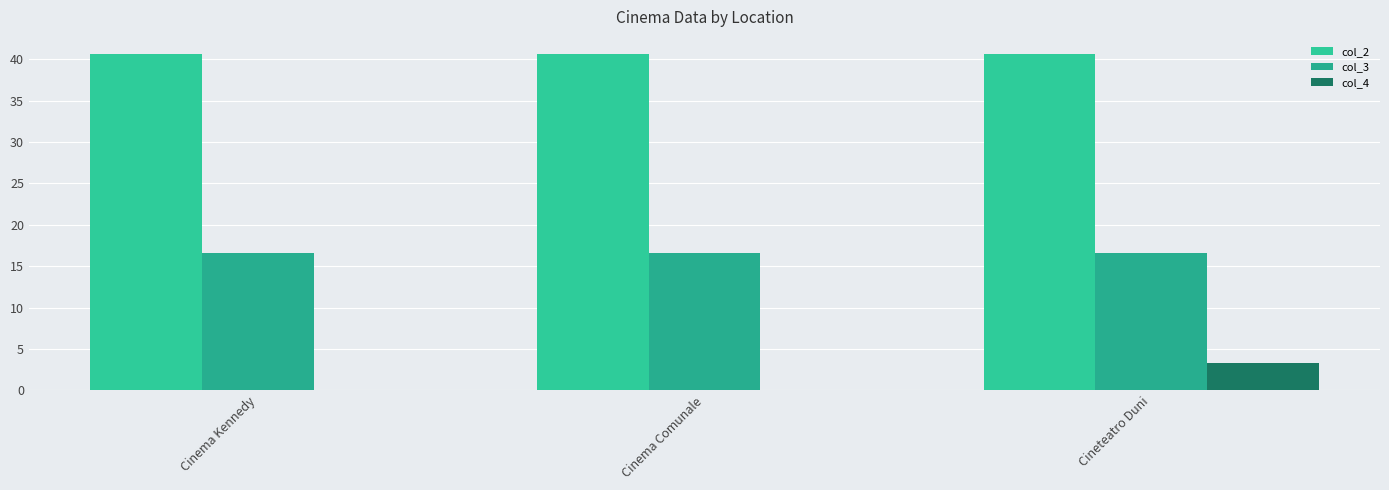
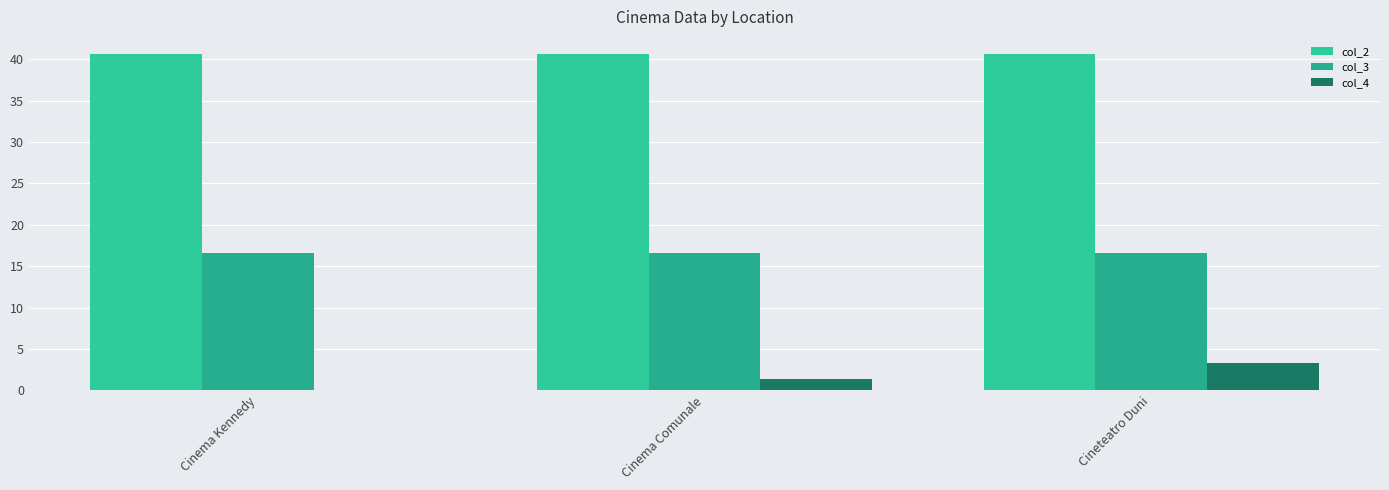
col_4, Cinema Comunale: 0 -> 1
